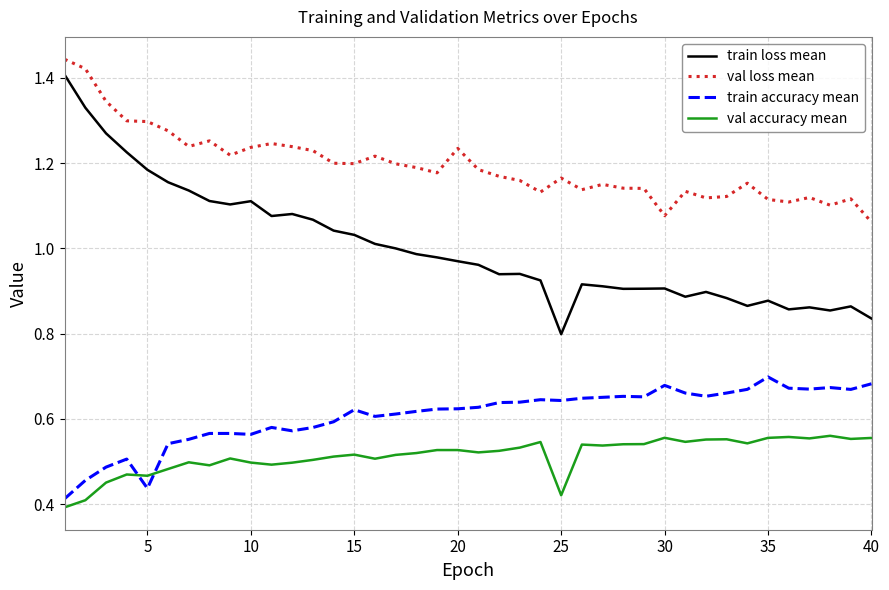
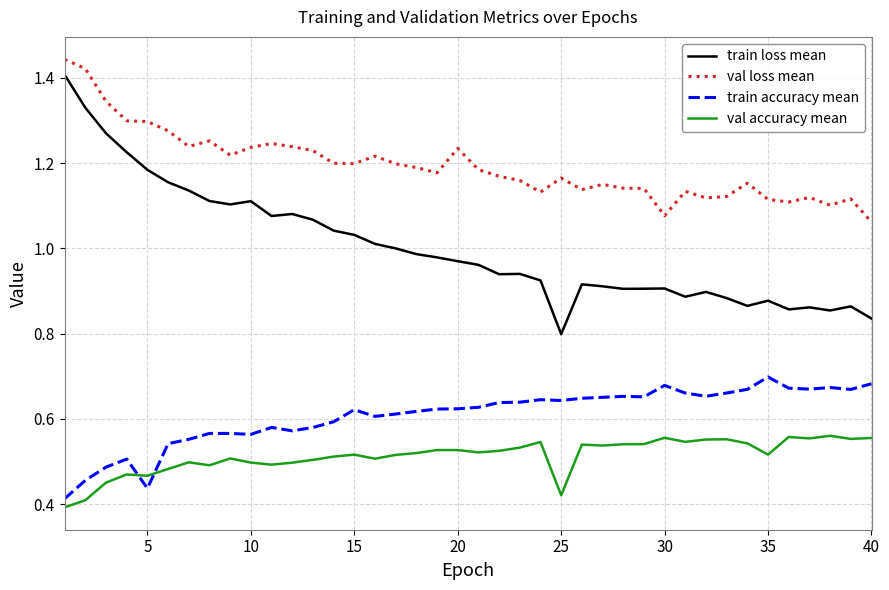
val accuracy mean, 35: 0.56 -> 0.52
